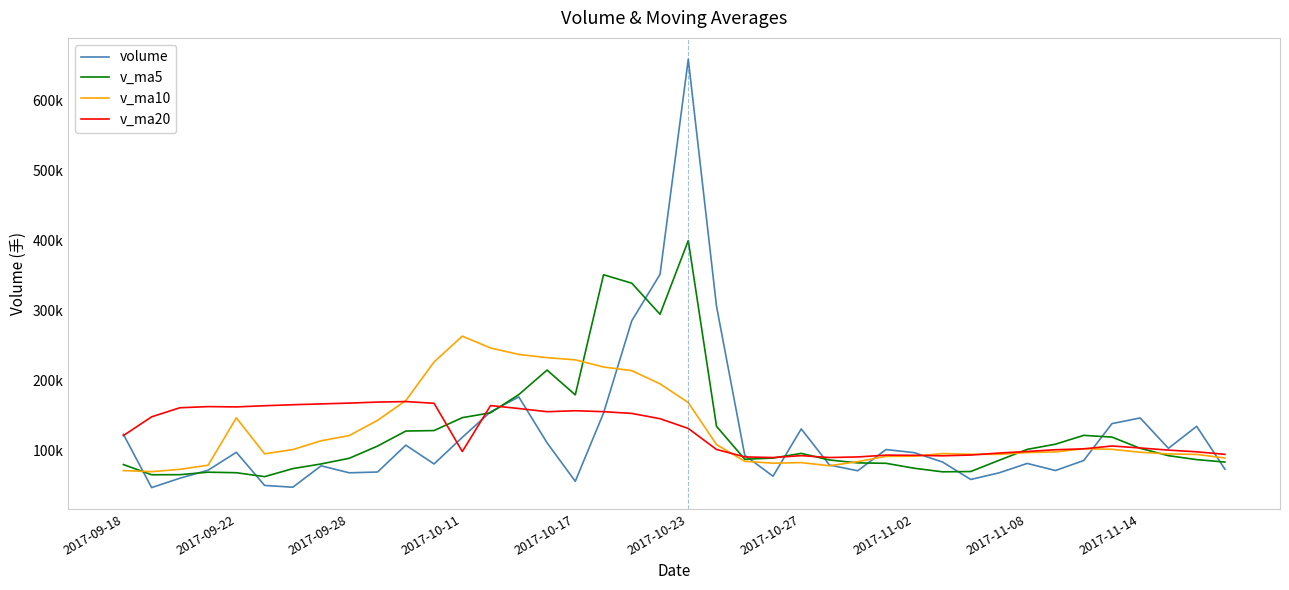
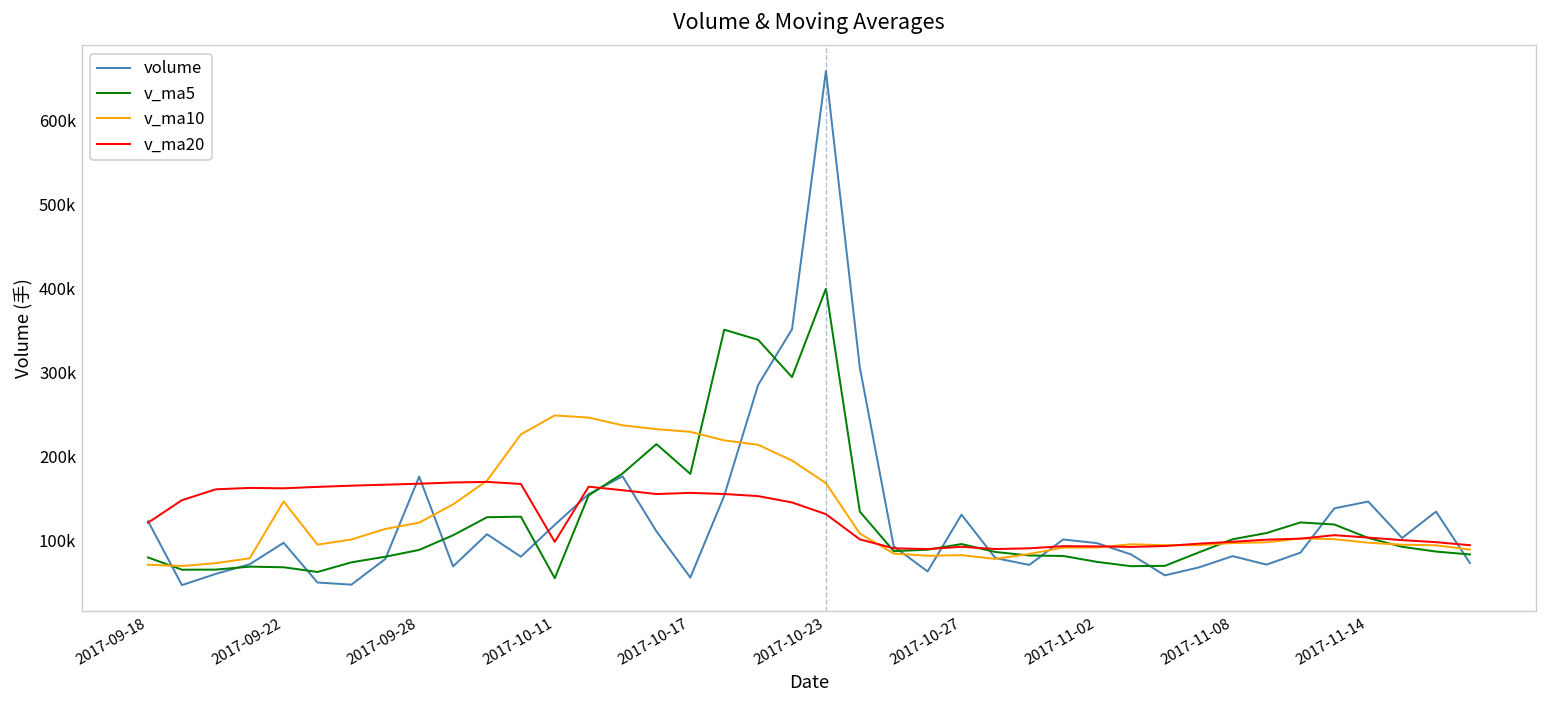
volume, 2017-09-28: 70000 -> 180000
v_ma5, 2017-10-11: 150000 -> 50000
v_ma10, 2017-10-11: 260000 -> 250000
